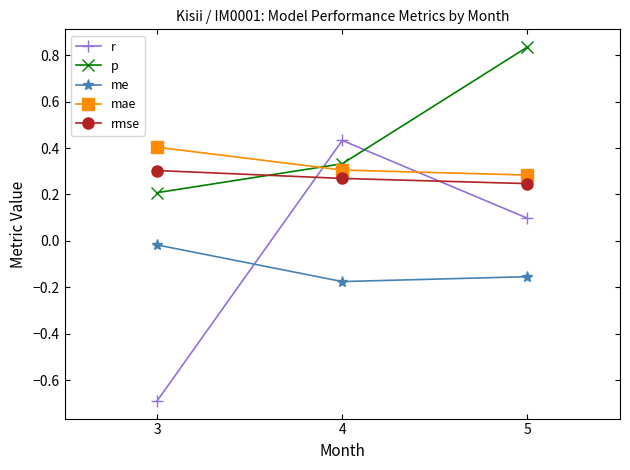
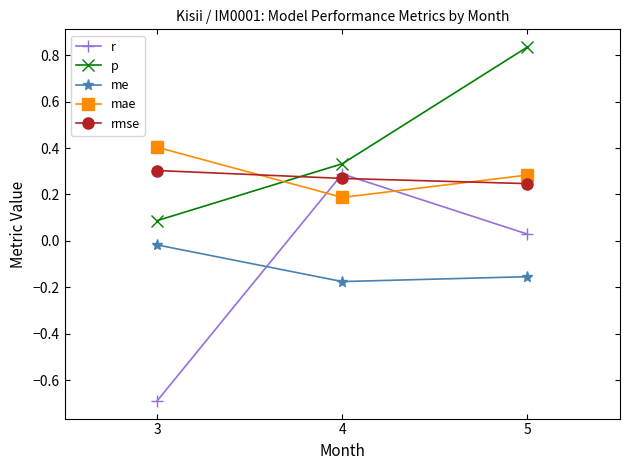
p, 3: 0.21 -> 0.09
r, 4: 0.43 -> 0.29
mae, 4: 0.31 -> 0.19
r, 5: 0.10 -> 0.03
